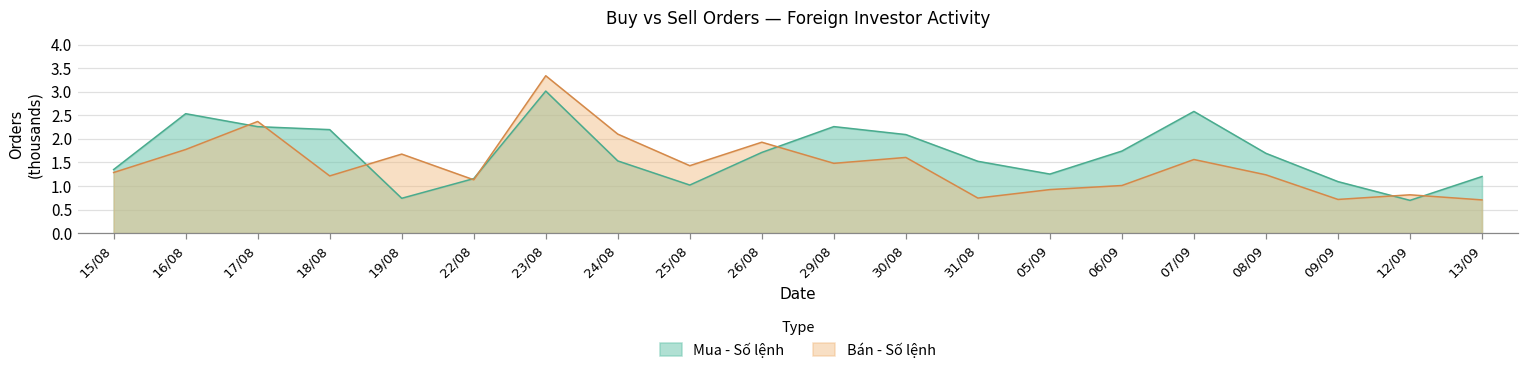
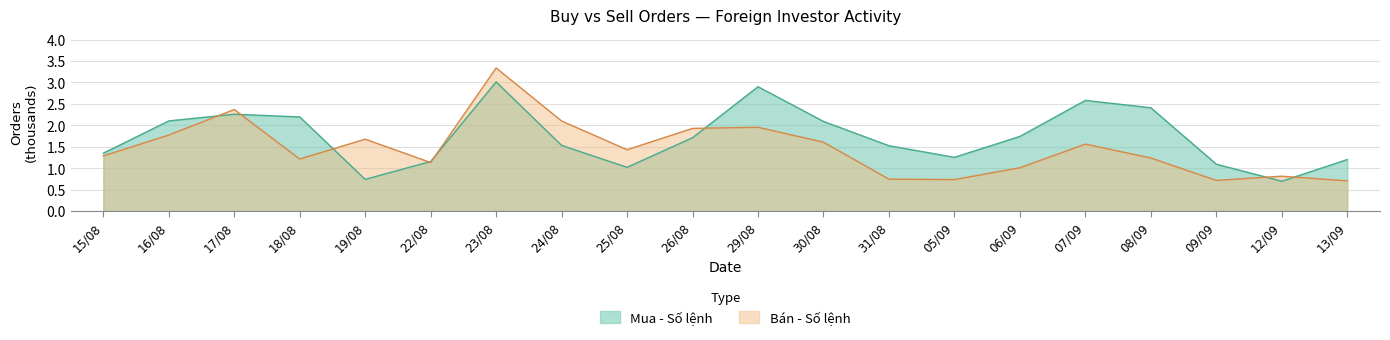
Mua - Số lệnh, 16/08: 2.5 -> 2.1
Mua - Số lệnh, 29/08: 2.3 -> 2.9
Bán - Số lệnh, 29/08: 1.5 -> 2.0
Bán - Số lệnh, 05/09: 0.9 -> 0.7
Mua - Số lệnh, 08/09: 1.7 -> 2.4
